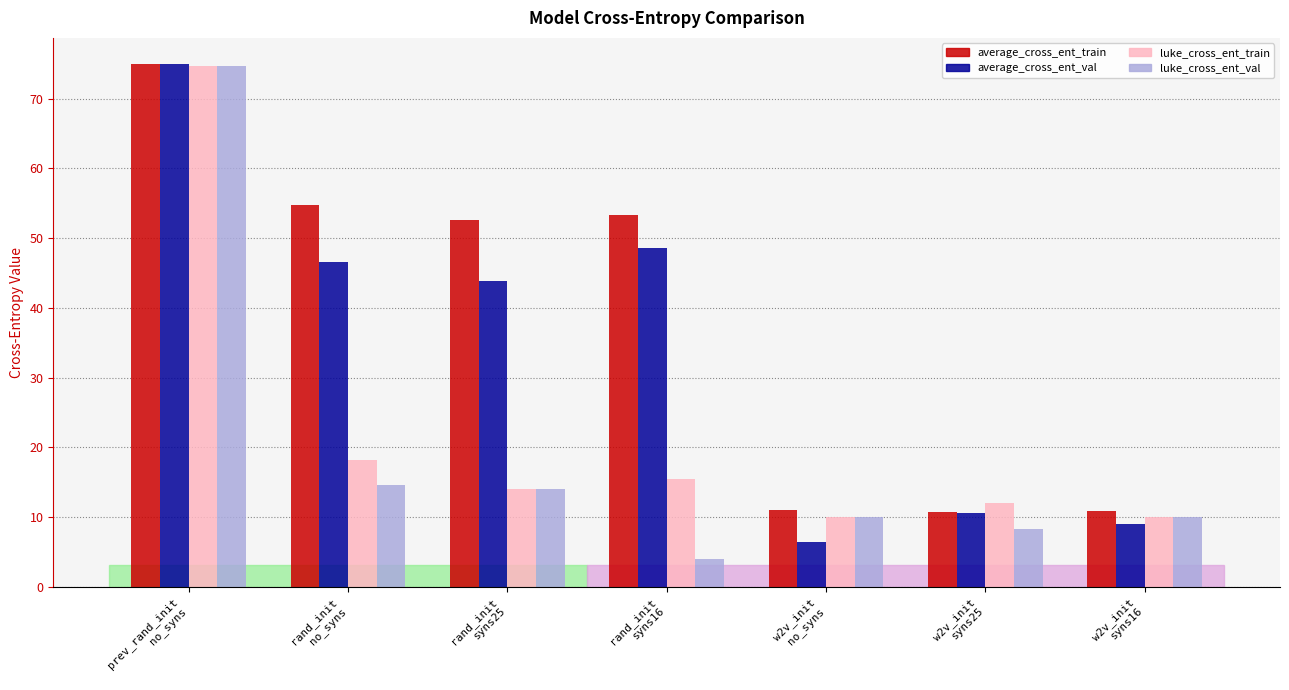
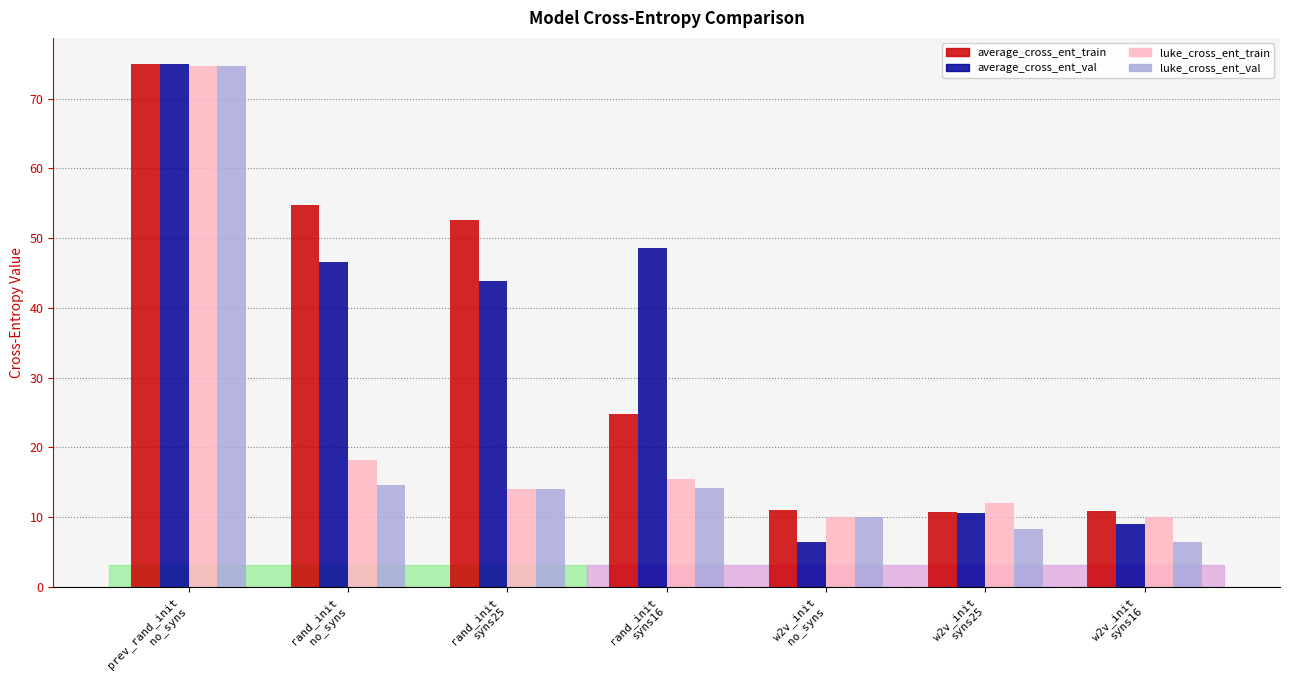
average_cross_ent_train, rand_init syns16: 53 -> 25
luke_cross_ent_val, rand_init syns16: 4 -> 14
luke_cross_ent_val, w2v_init syns16: 10 -> 6
